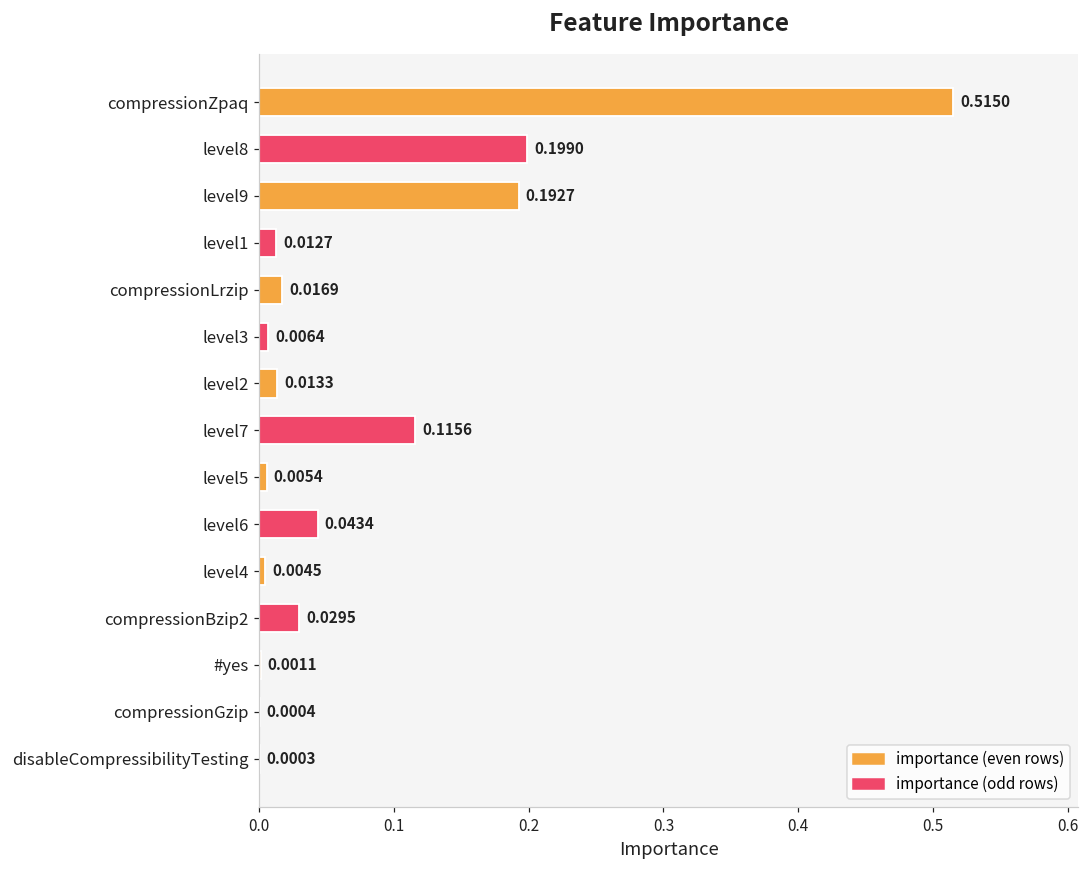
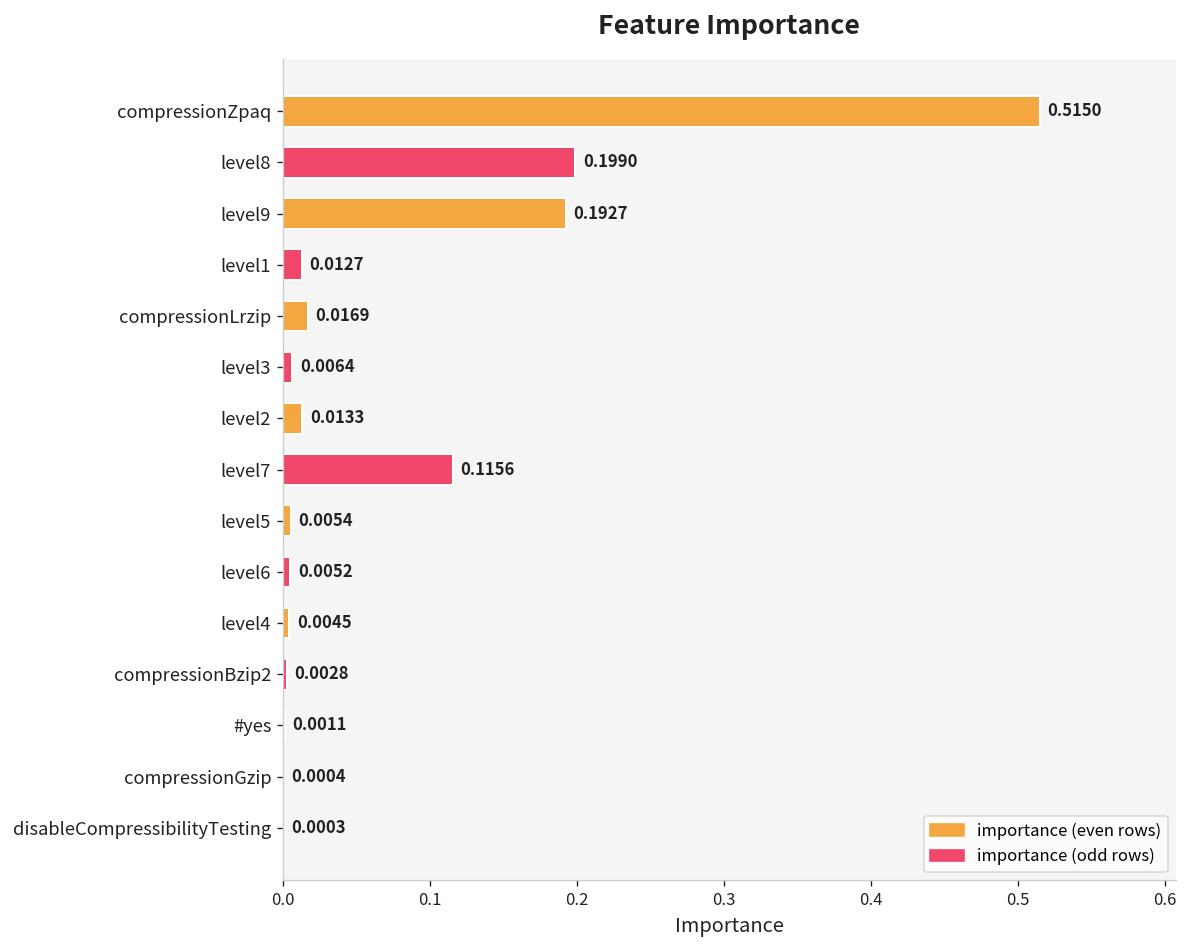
level6: 0.0434 -> 0.0052
compressionBzip2: 0.0295 -> 0.0028
